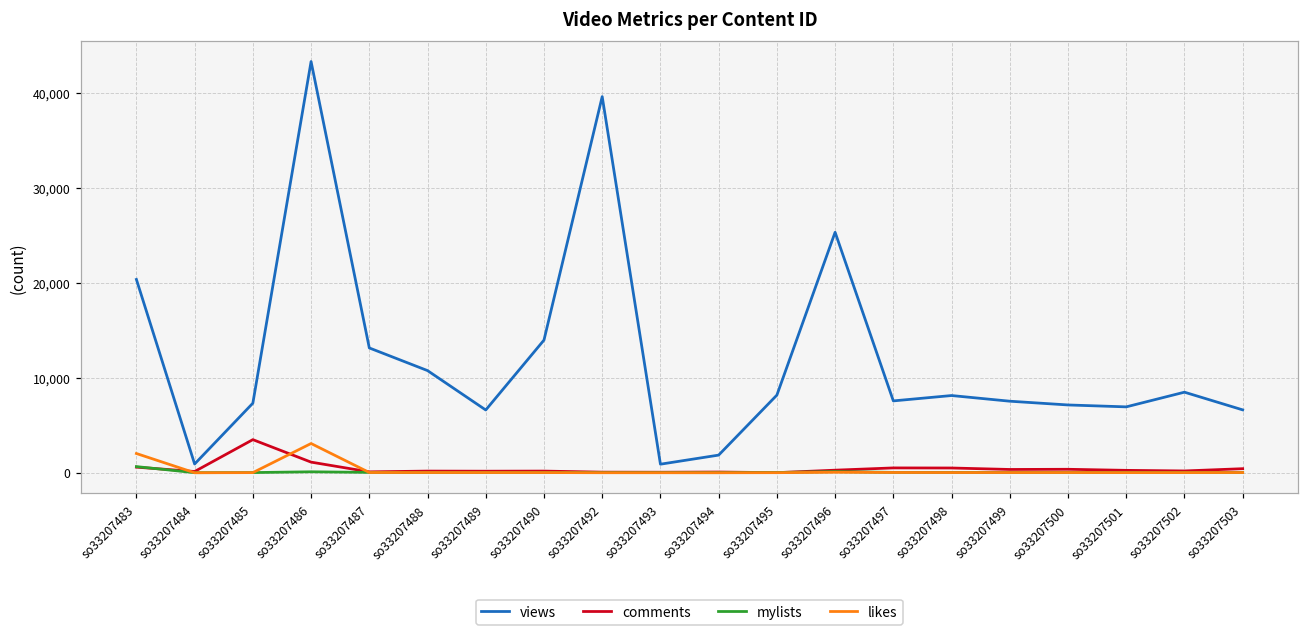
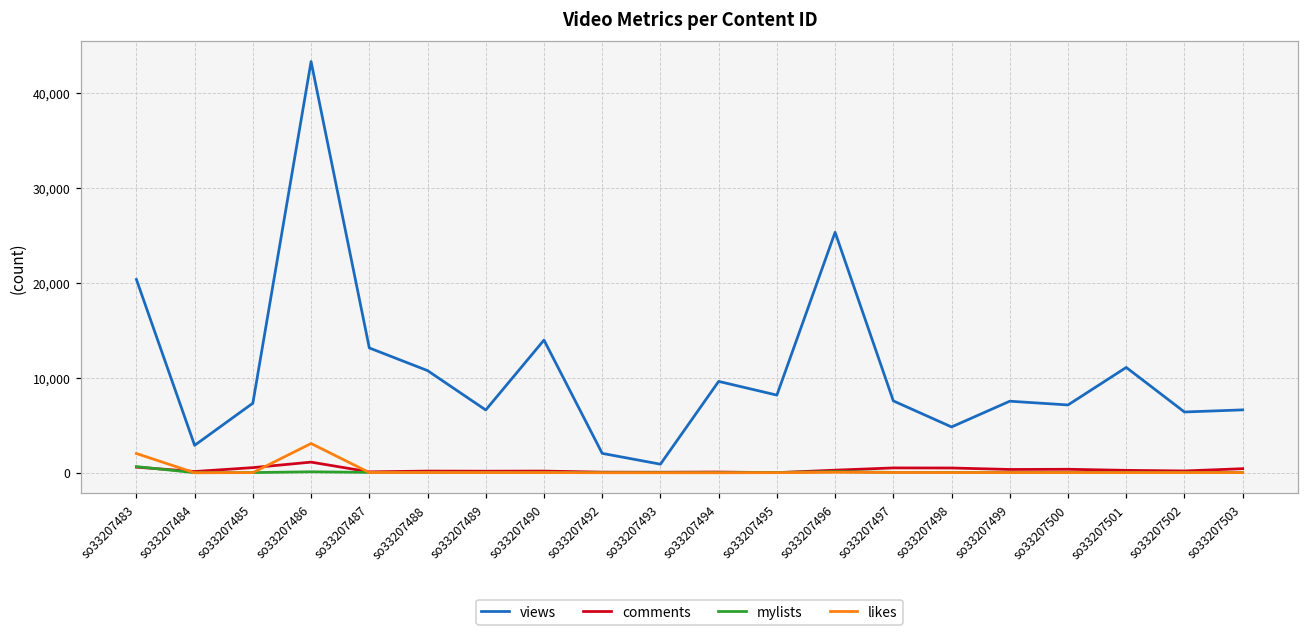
views, so33207484: 1,000 -> 3,000
comments, so33207485: 3,000 -> 1,000
views, so33207492: 40,000 -> 2,000
views, so33207494: 2,000 -> 10,000
views, so33207498: 8,000 -> 5,000
views, so33207501: 7,000 -> 11,000
views, so33207502: 8,000 -> 6,000
